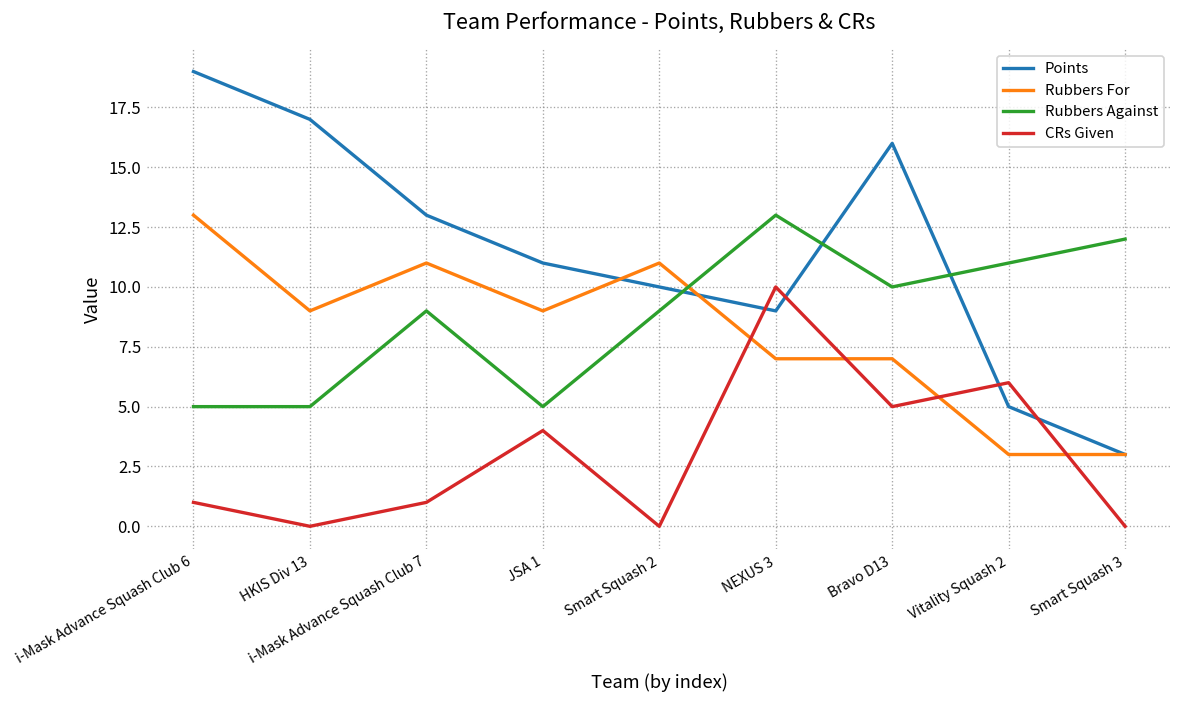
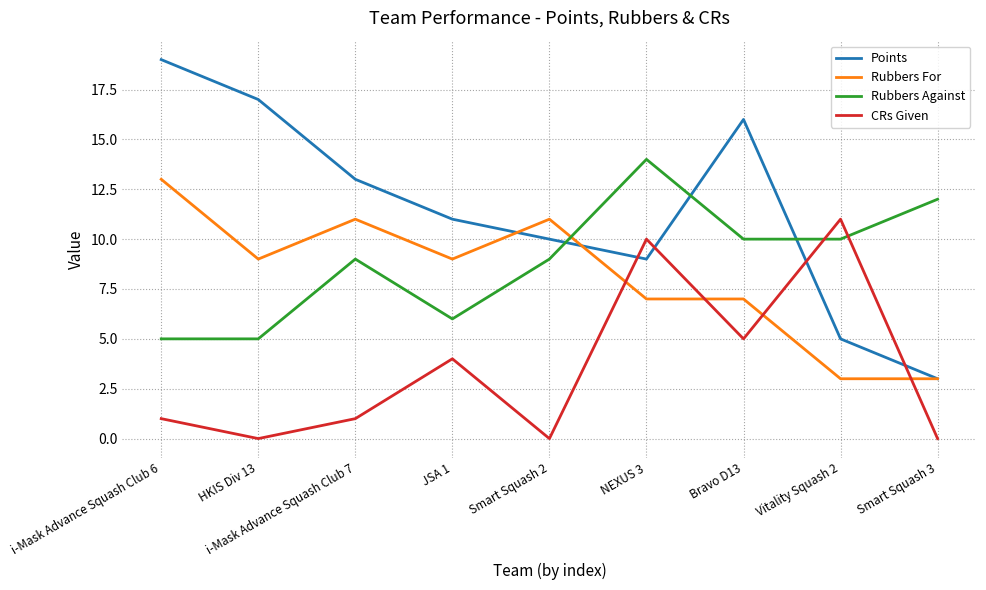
Rubbers Against, JSA 1: 5 -> 6
Rubbers Against, NEXUS 3: 13 -> 14
Rubbers Against, Vitality Squash 2: 11 -> 10
CRs Given, Vitality Squash 2: 6 -> 11
